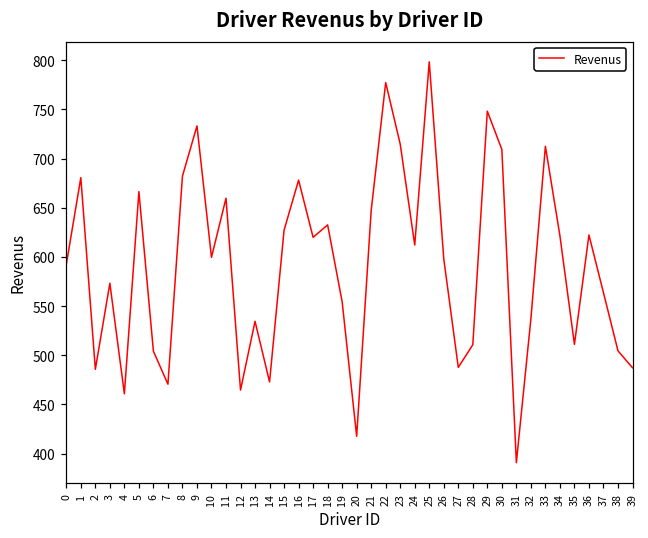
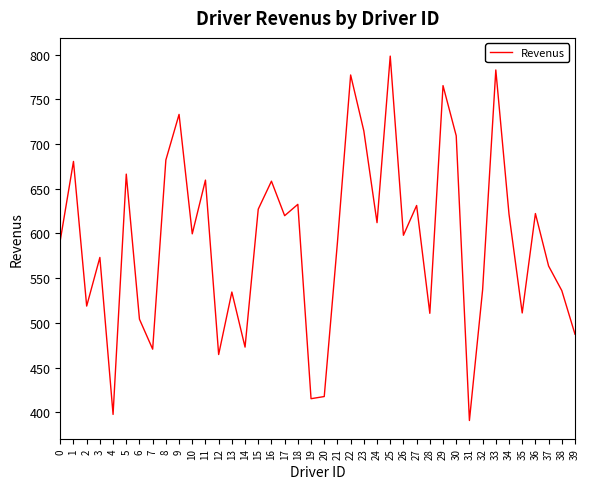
2: 490 -> 520
4: 460 -> 400
16: 680 -> 660
19: 550 -> 420
21: 650 -> 590
27: 490 -> 630
29: 750 -> 770
33: 710 -> 780
38: 500 -> 540
